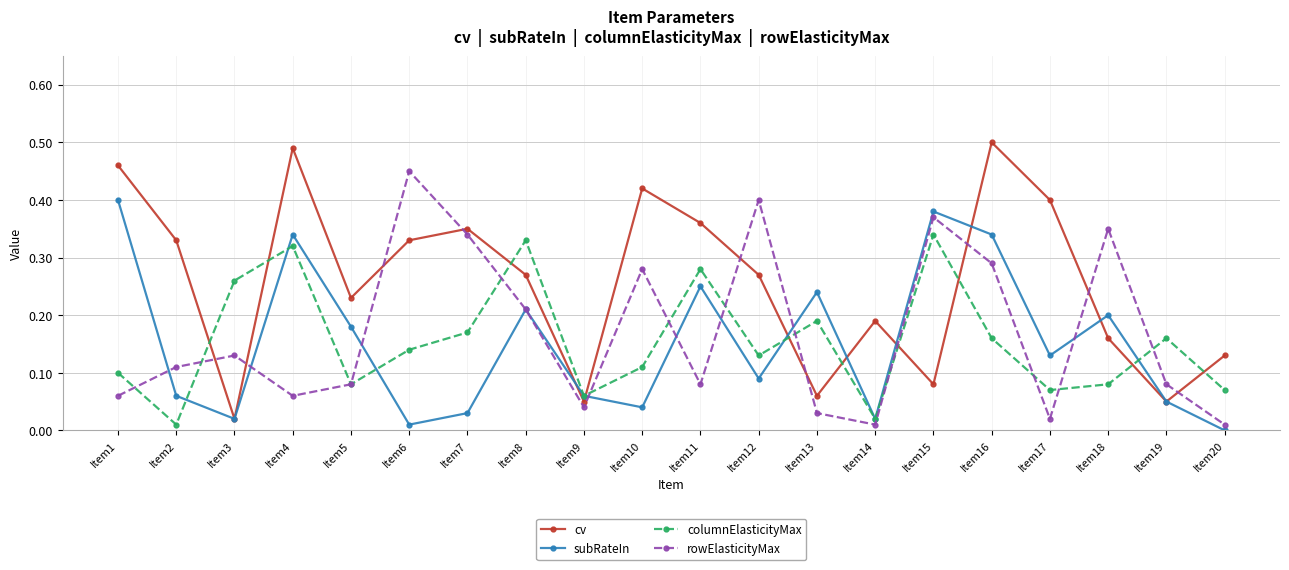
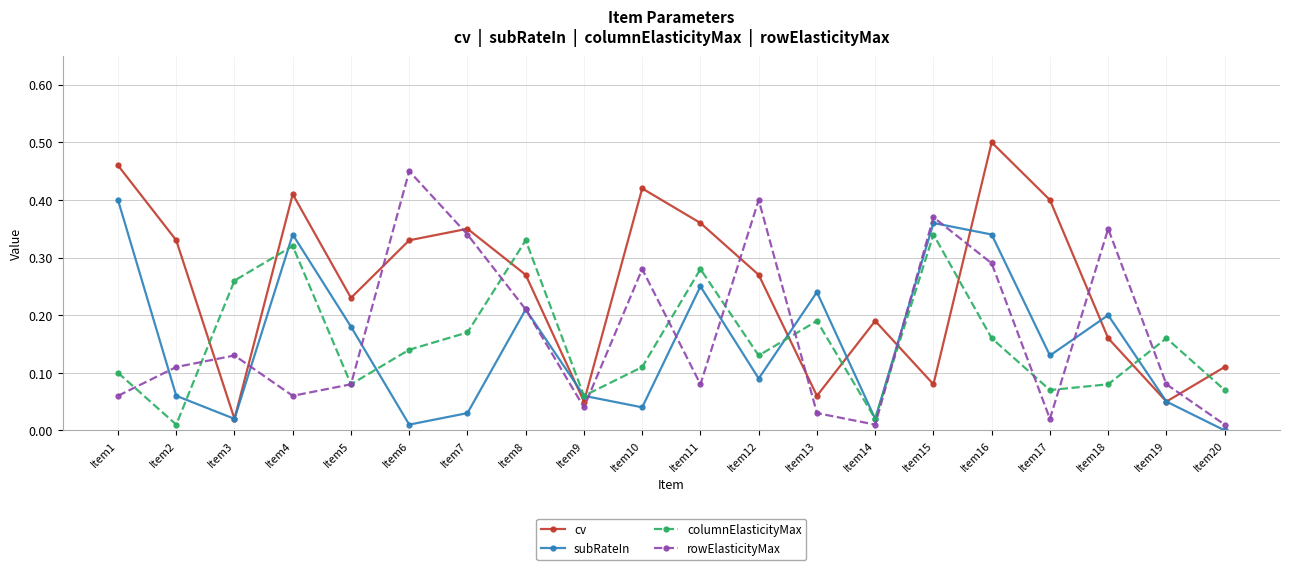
cv, Item4: 0.49 -> 0.41
subRateIn, Item15: 0.38 -> 0.36
cv, Item20: 0.13 -> 0.11
